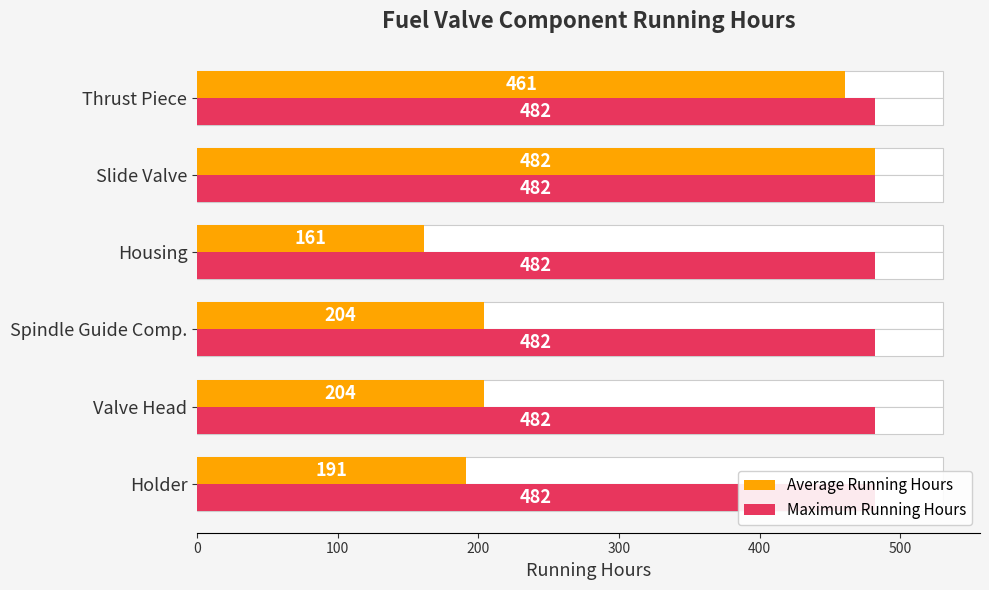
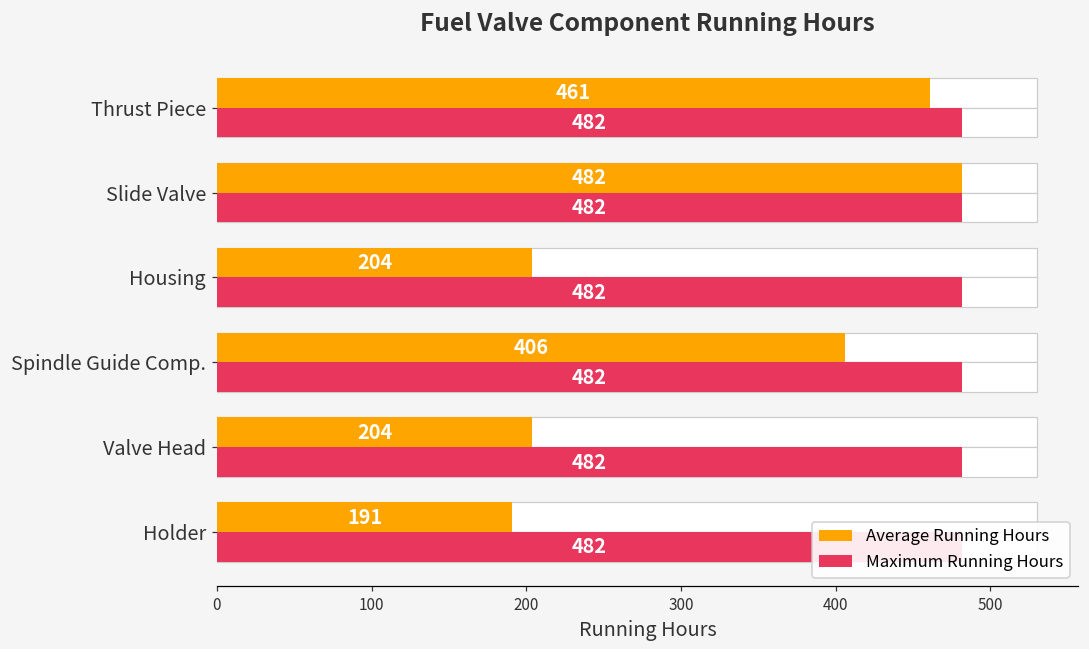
Average Running Hours, Housing: 161 -> 204
Average Running Hours, Spindle Guide Comp.: 204 -> 406
